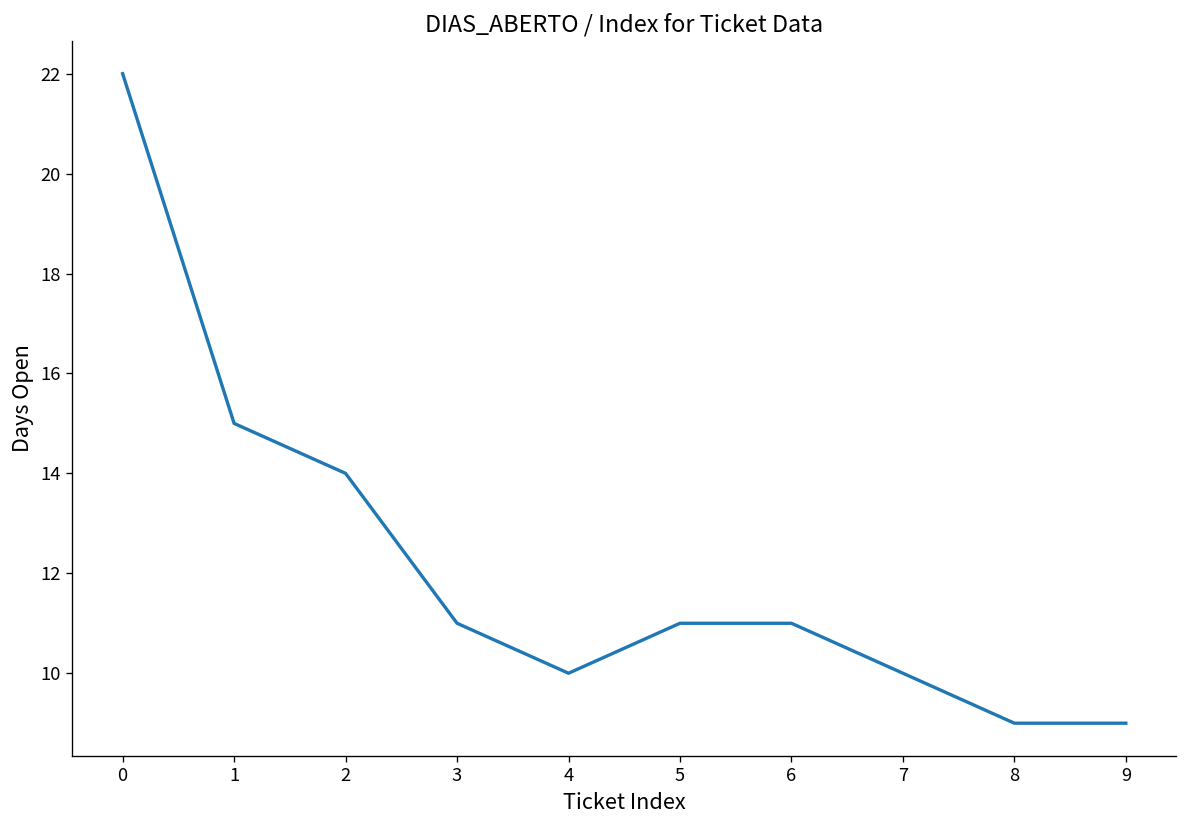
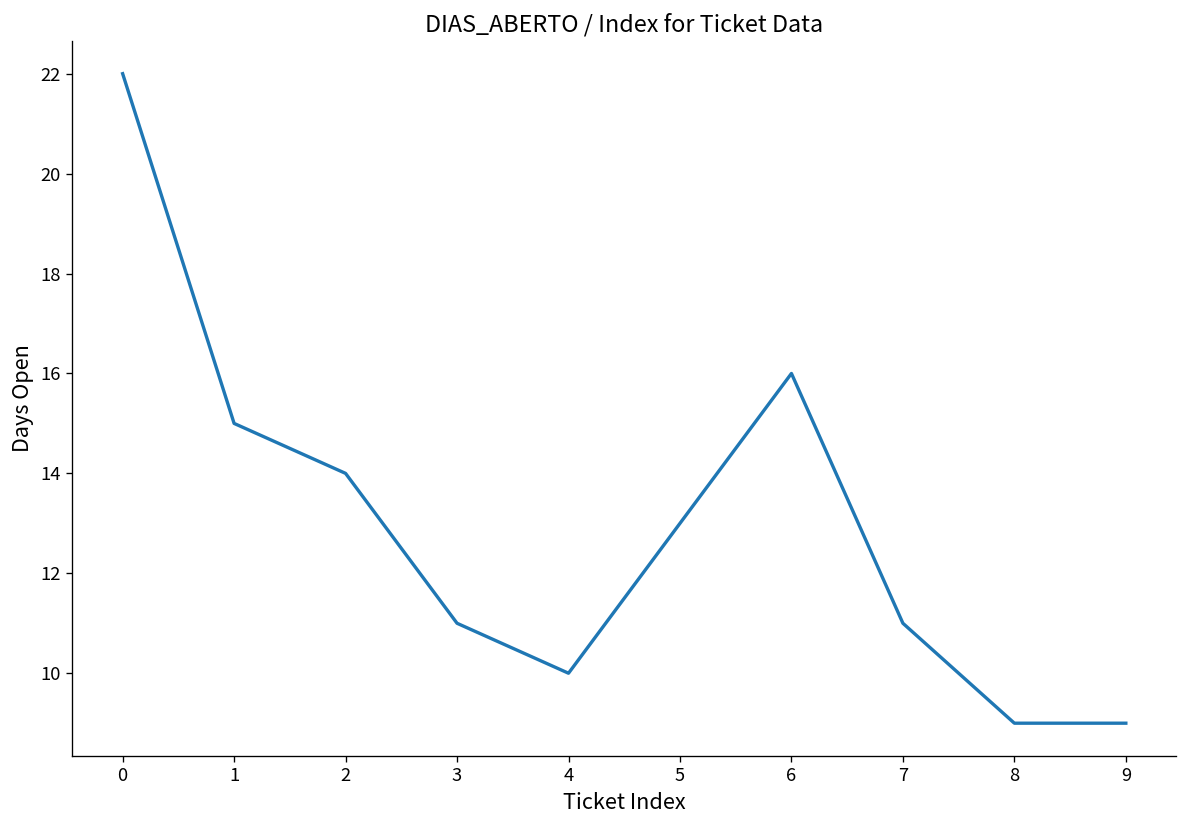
5: 11 -> 13
6: 11 -> 16
7: 10 -> 11
